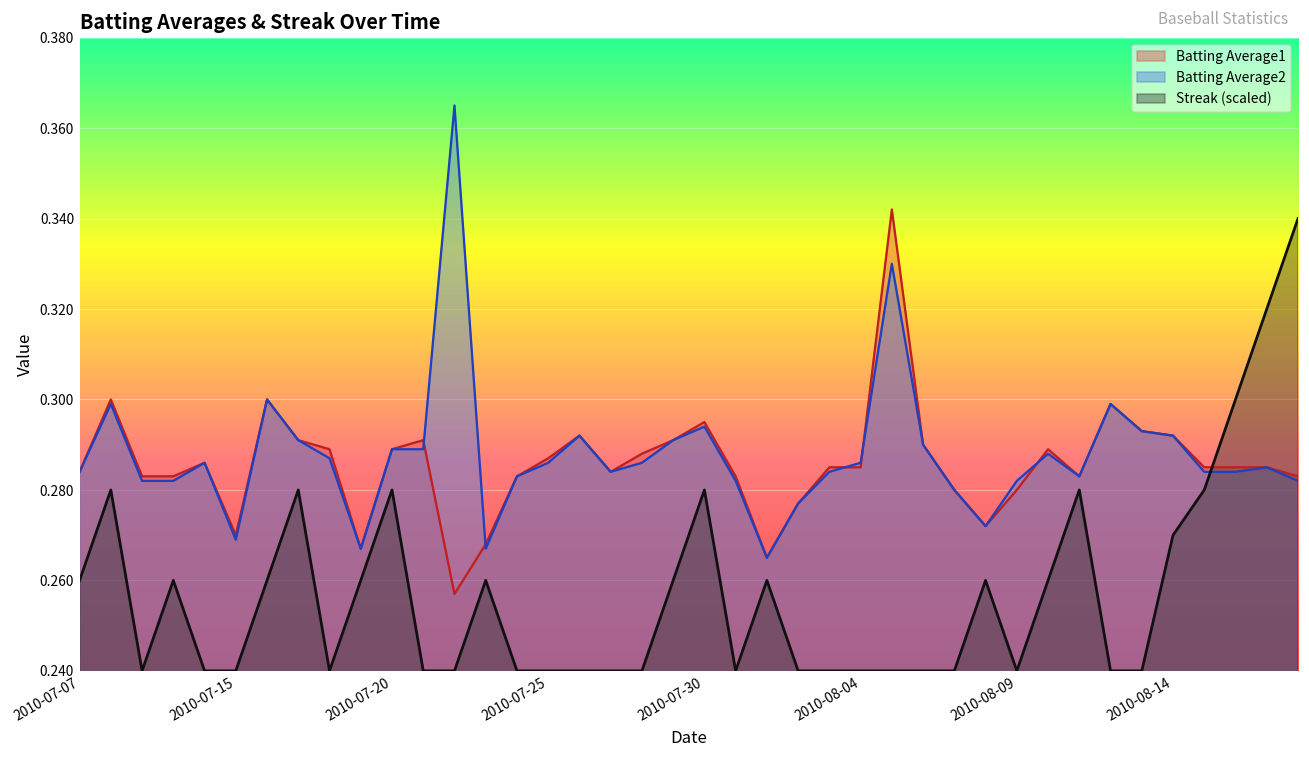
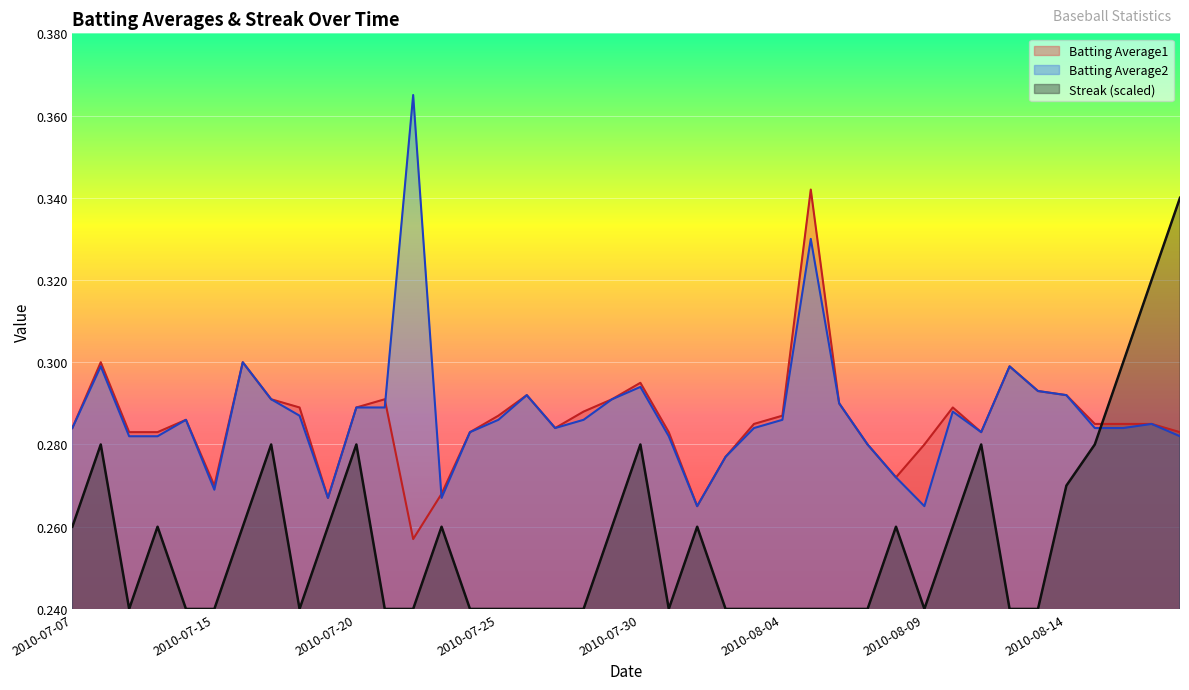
Batting Average1, 2010-08-04: 0.285 -> 0.287
Batting Average2, 2010-08-09: 0.282 -> 0.265
